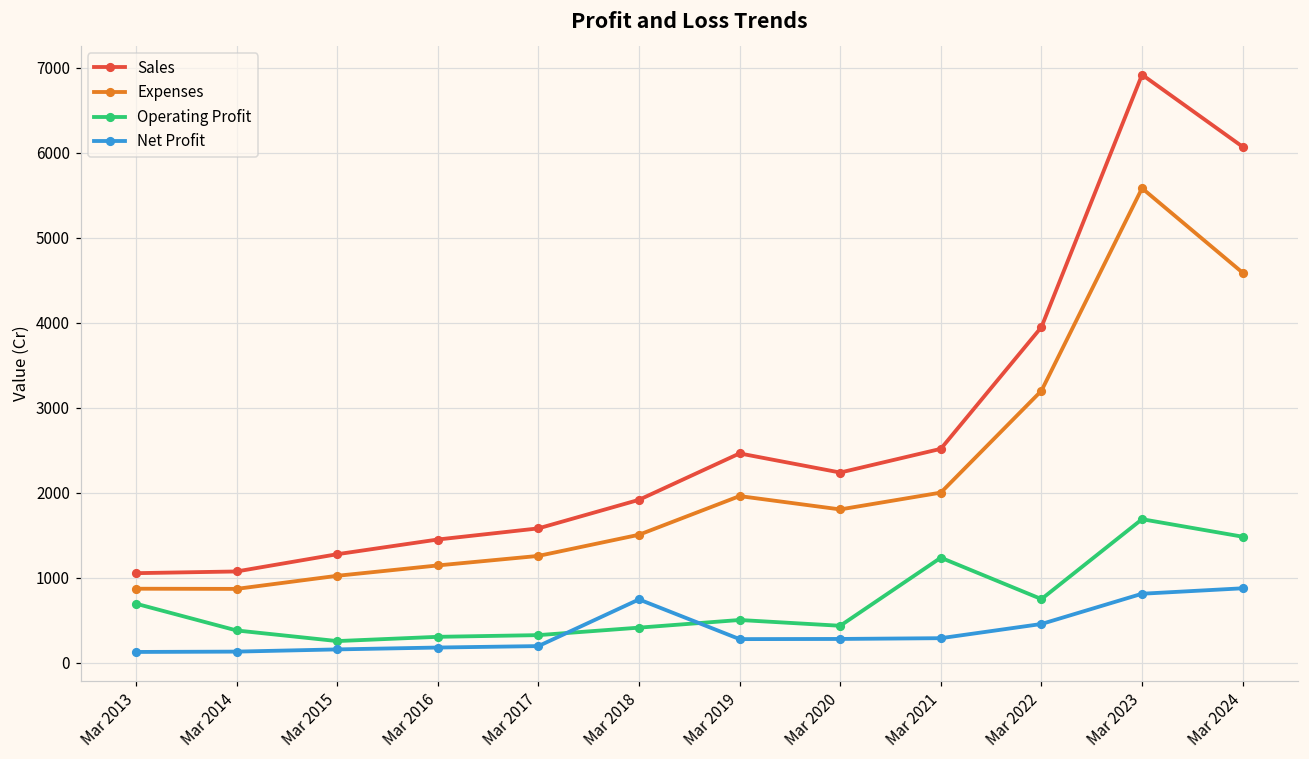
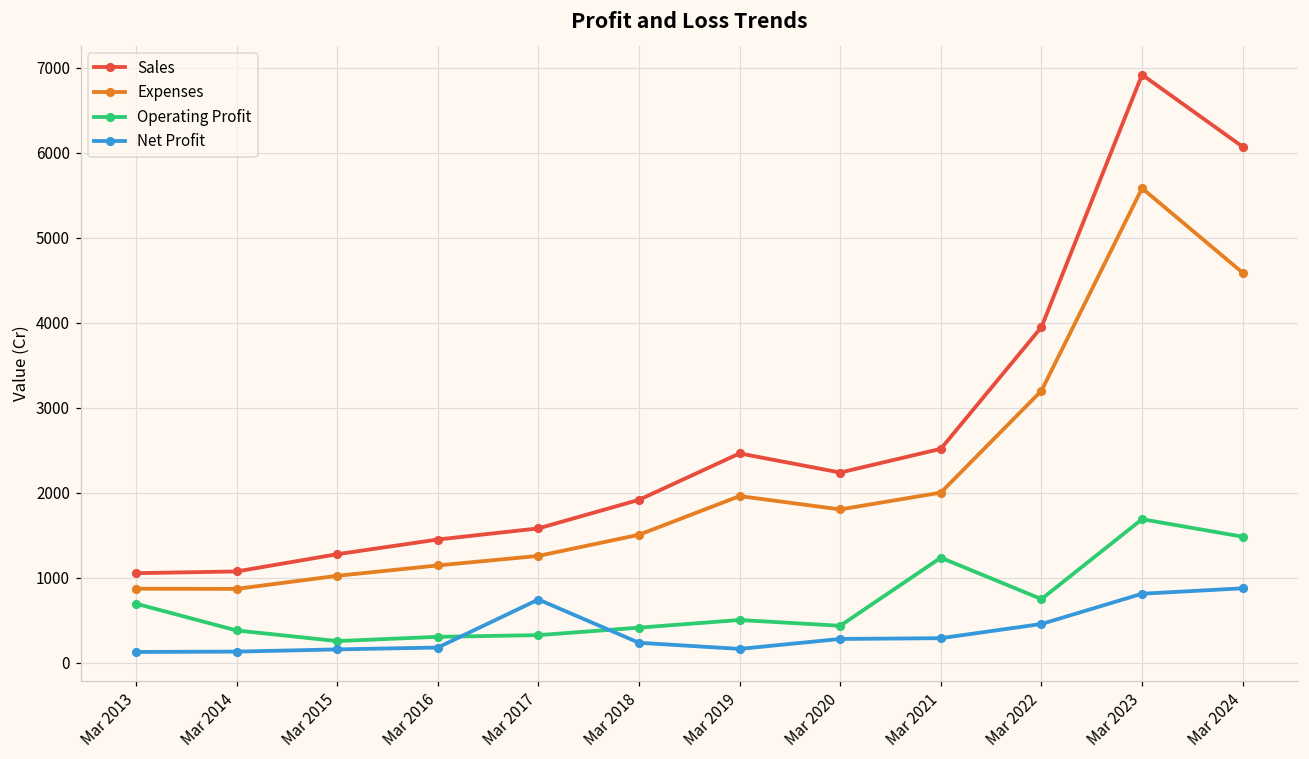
Net Profit, Mar 2017: 200 -> 700
Net Profit, Mar 2018: 700 -> 200
Net Profit, Mar 2019: 300 -> 200
